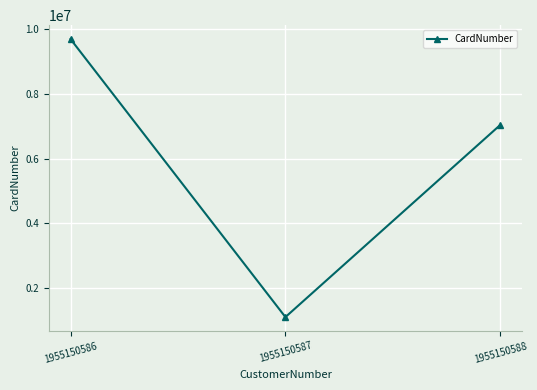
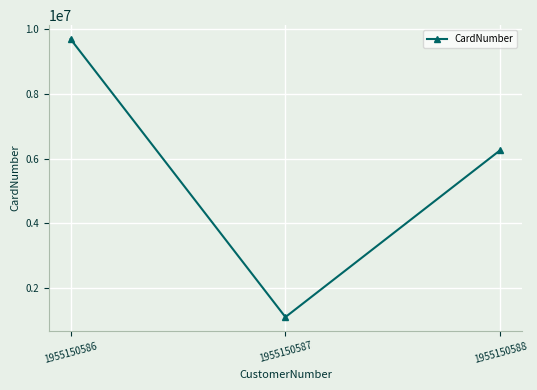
1955150588: 7000000 -> 6300000
